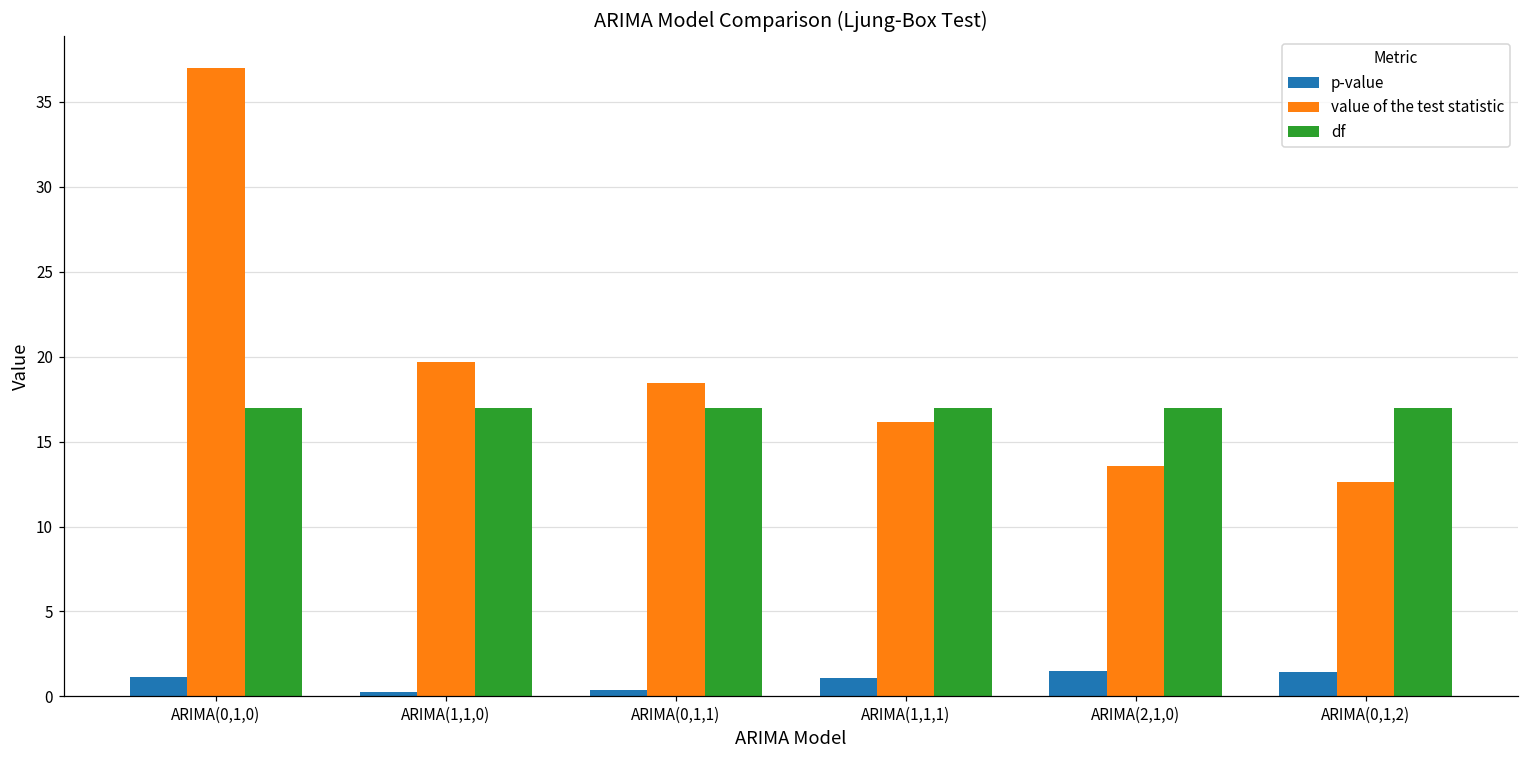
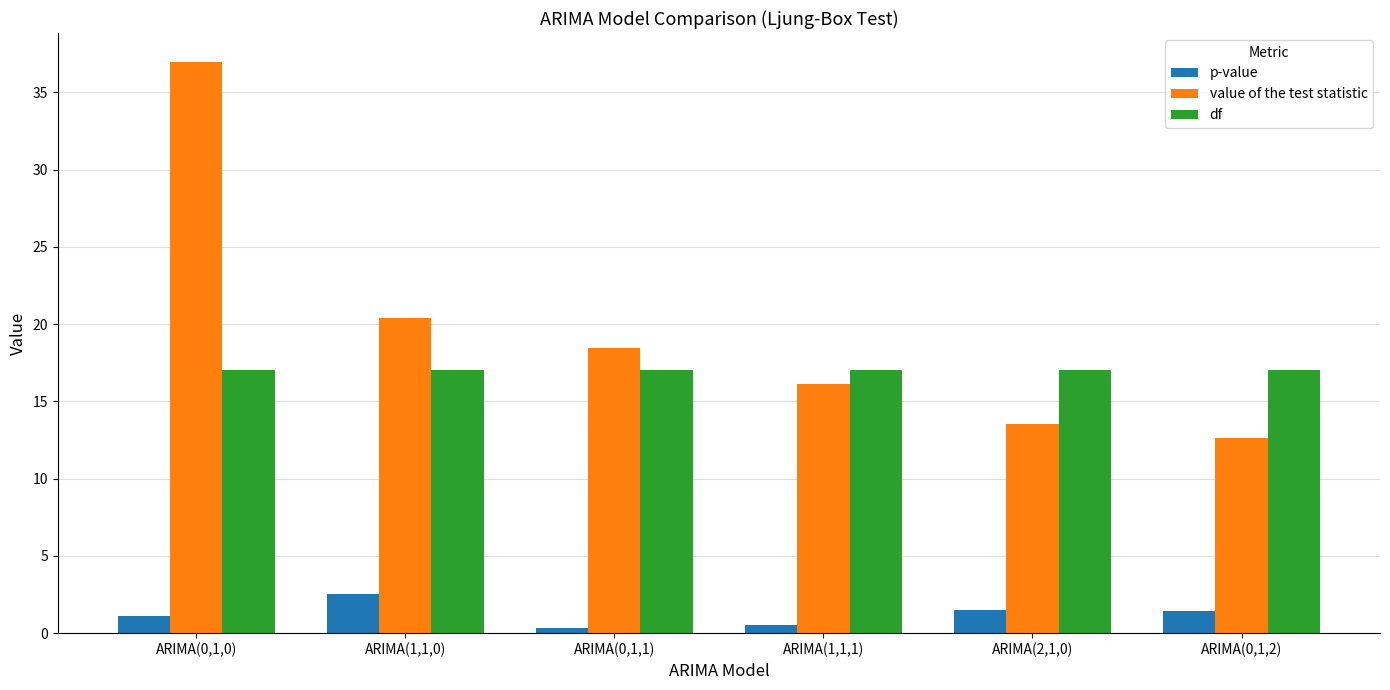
p-value, ARIMA(1,1,0): 0.3 -> 2.6
value of the test statistic, ARIMA(1,1,0): 19.7 -> 20.4
p-value, ARIMA(1,1,1): 1.1 -> 0.5
